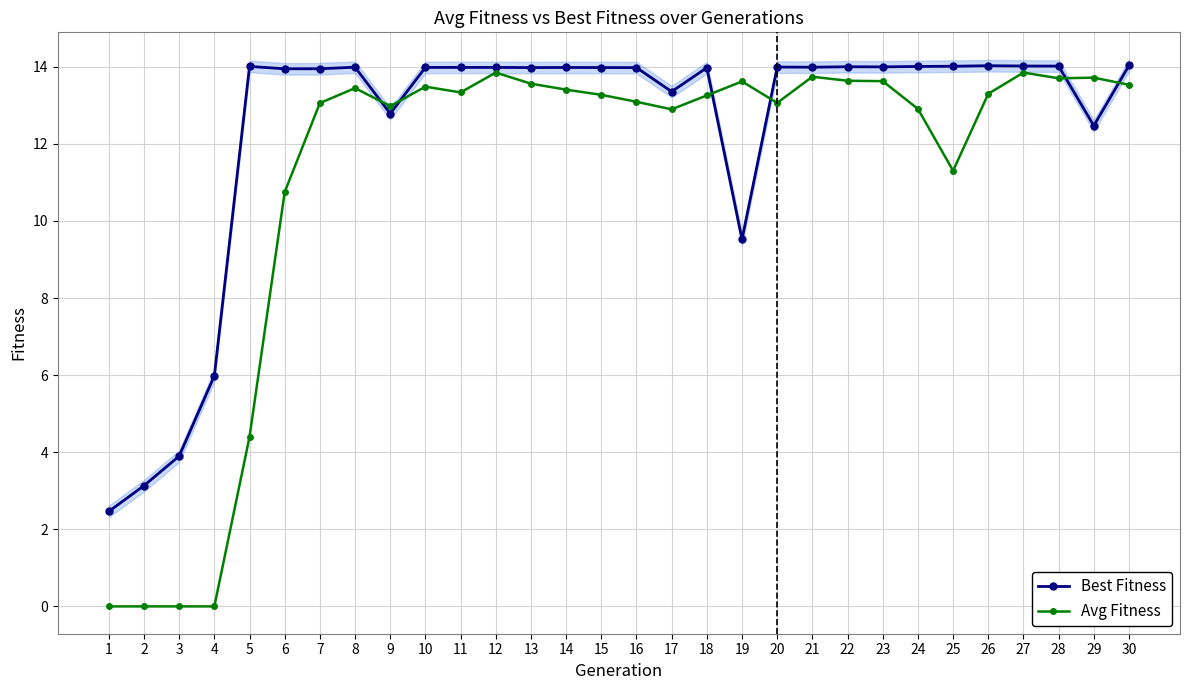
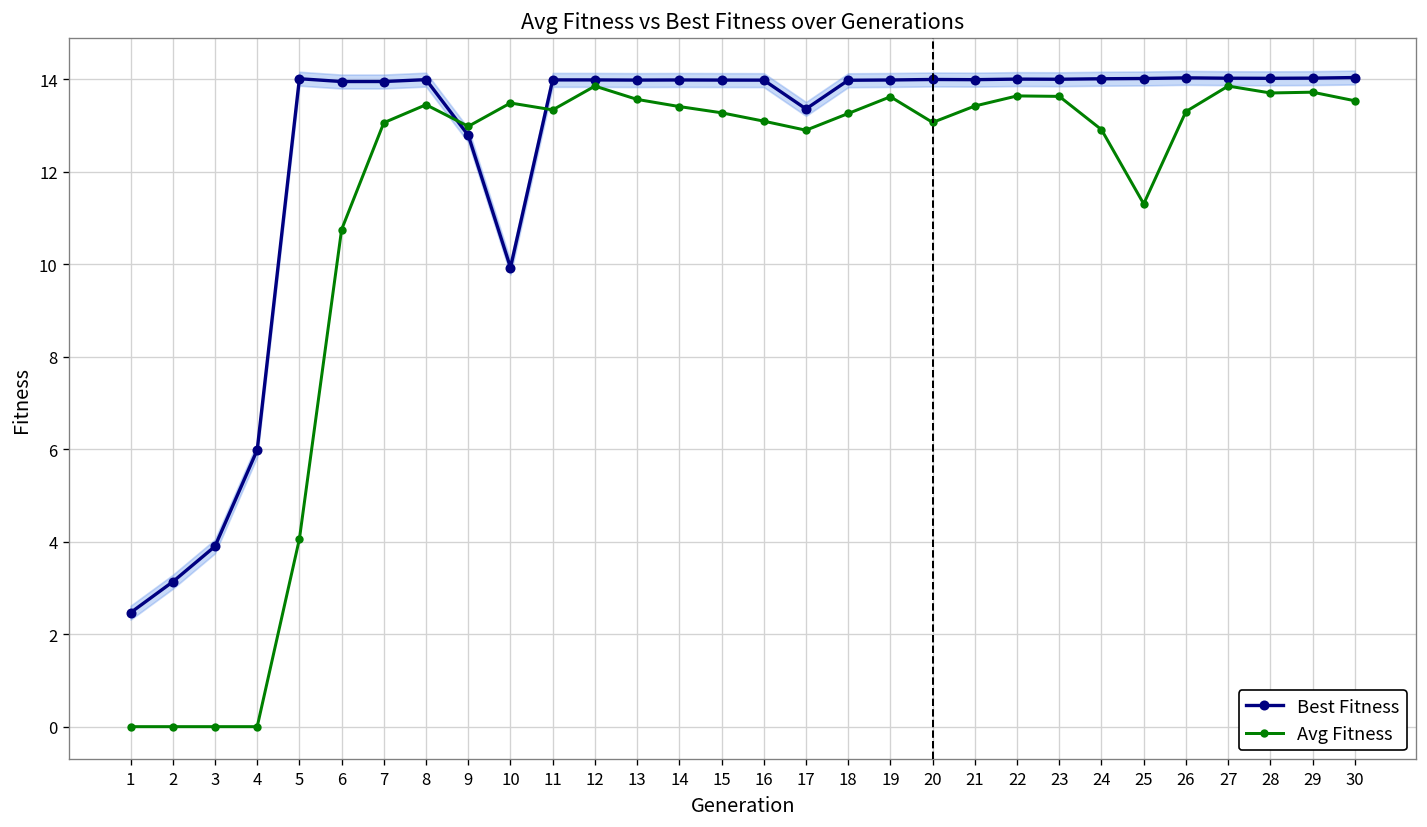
Avg Fitness, 5: 4.4 -> 4.1
Best Fitness, 10: 14.0 -> 9.9
Best Fitness, 19: 9.5 -> 14.0
Avg Fitness, 21: 13.7 -> 13.4
Best Fitness, 29: 12.5 -> 14.0
